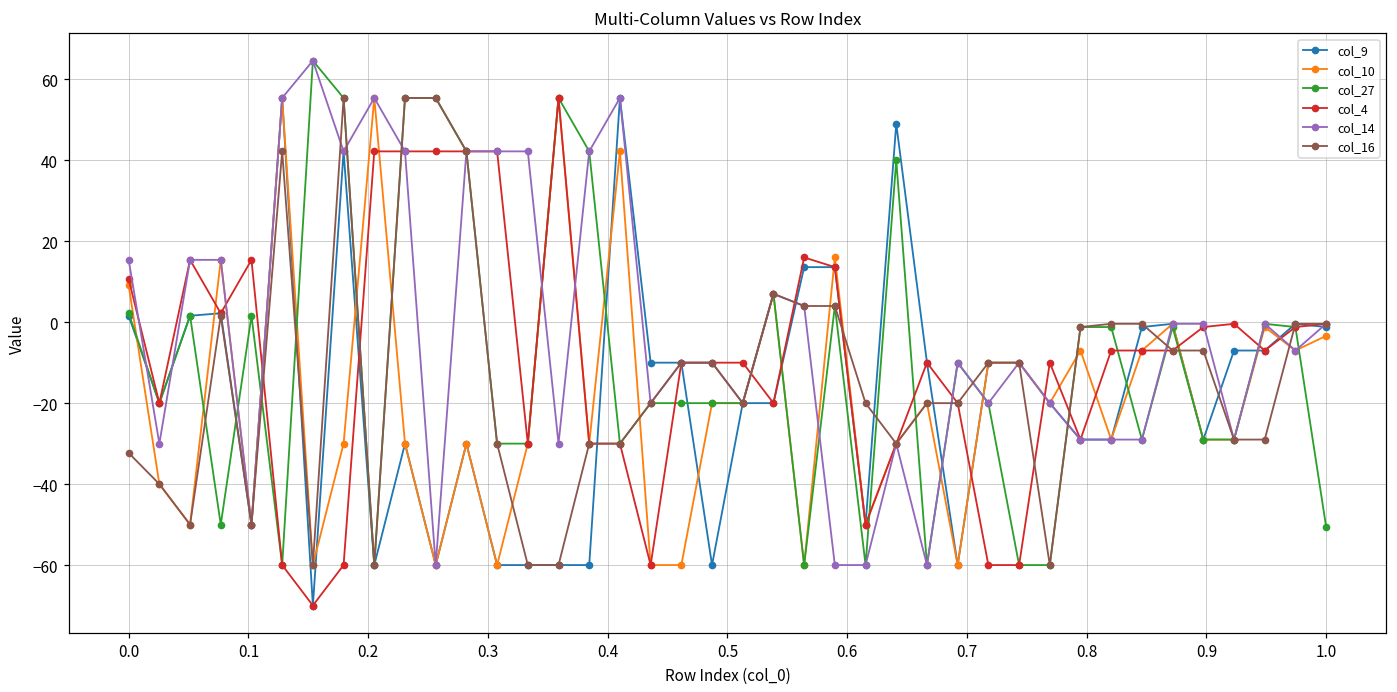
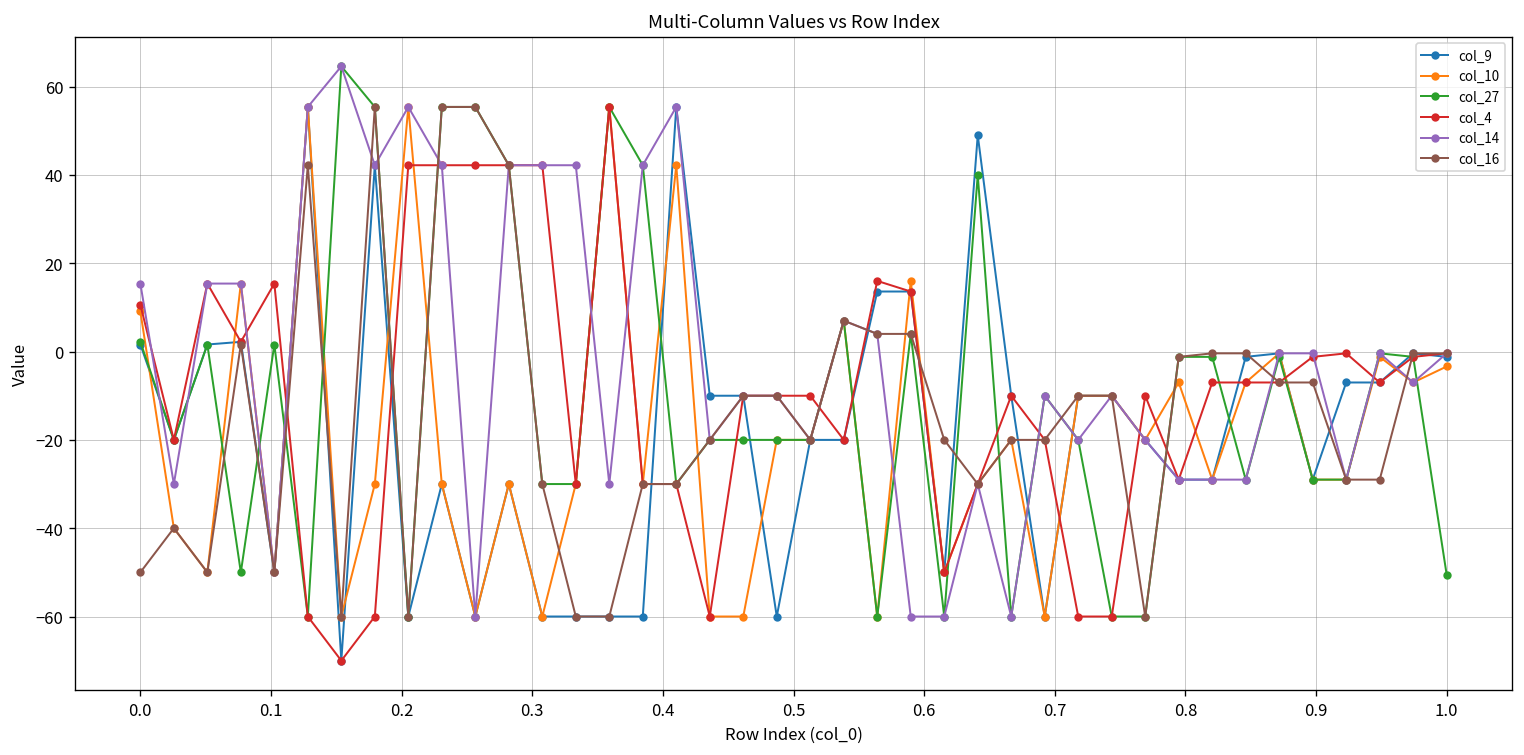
col_16, 0.0: -32 -> -50
